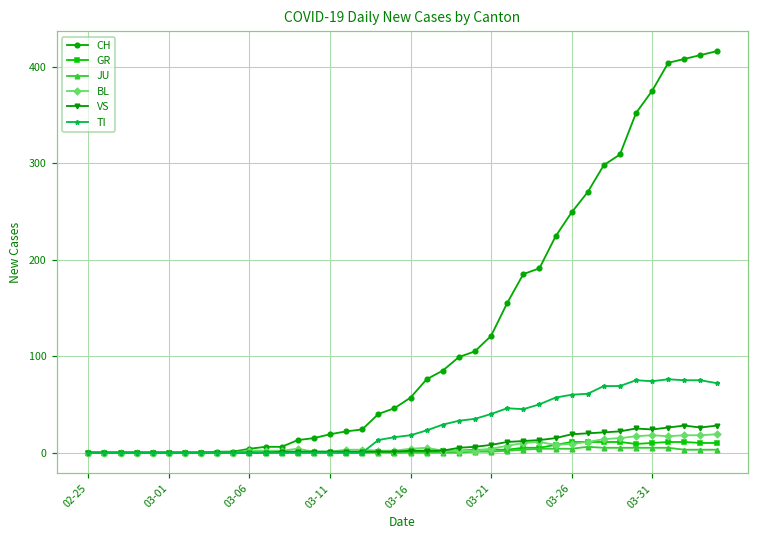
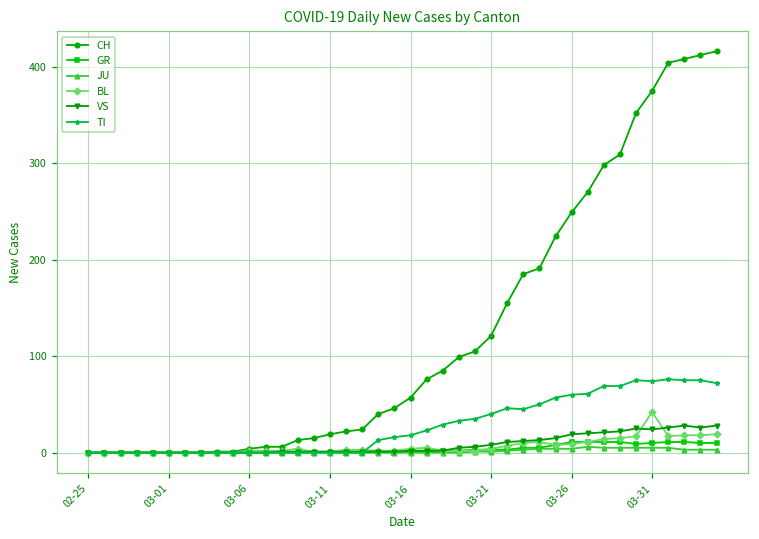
BL, 03-31: 20 -> 40
